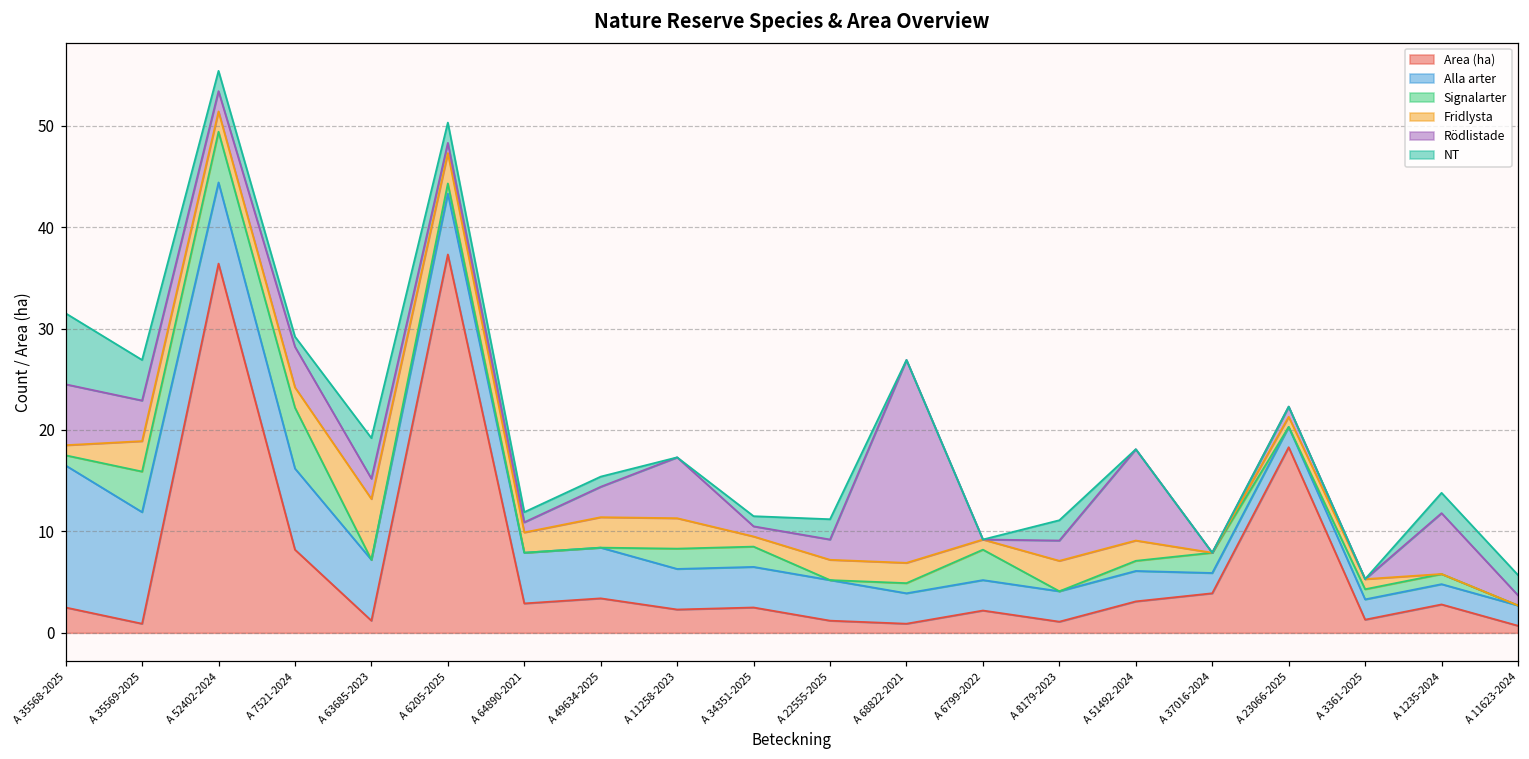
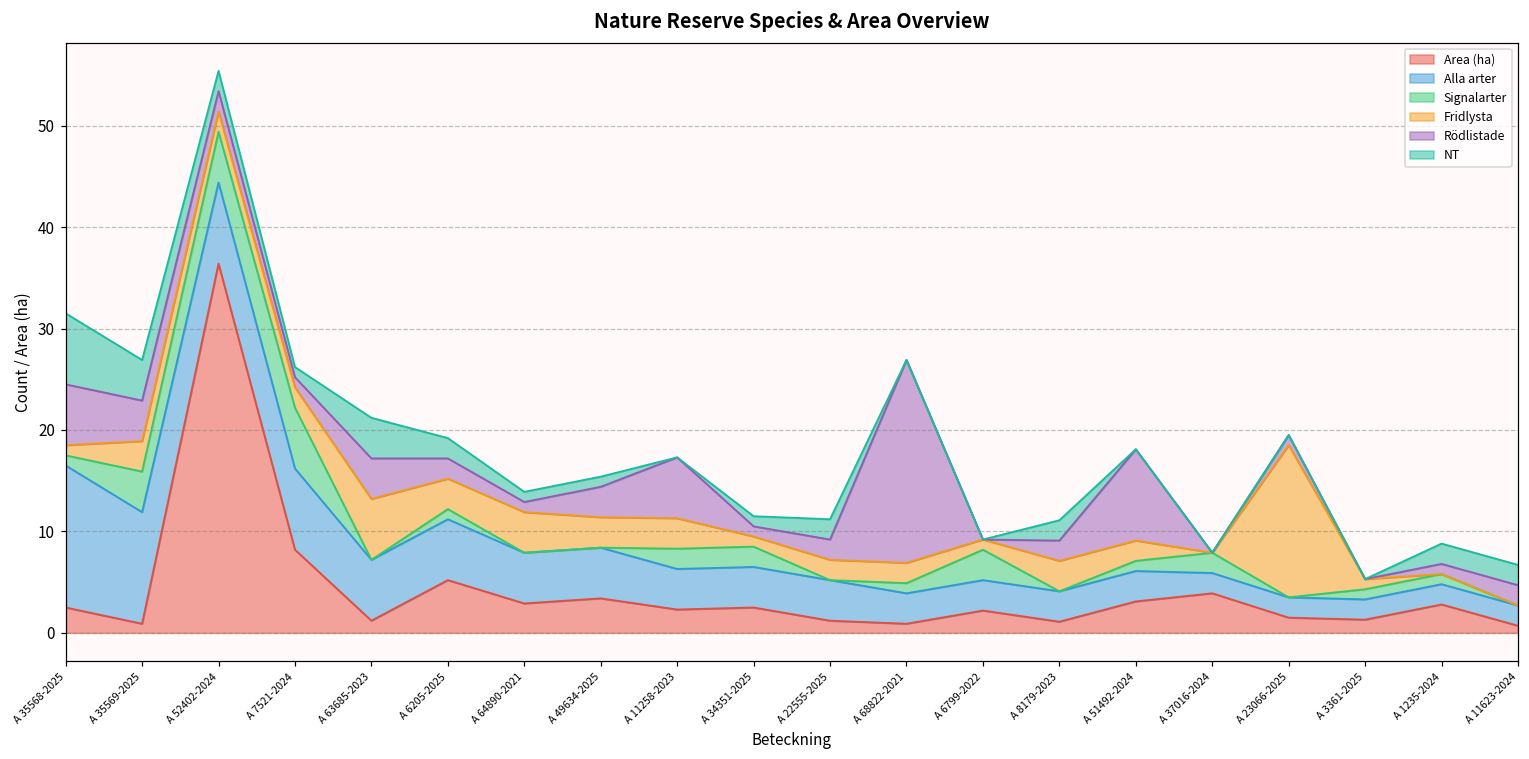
Rödlistade, A 7521-2024: 4 -> 1
Rödlistade, A 63685-2023: 2 -> 4
Area (ha), A 6205-2025: 37 -> 5
Rödlistade, A 6205-2025: 1 -> 2
Fridlysta, A 64890-2021: 2 -> 4
Area (ha), A 23066-2025: 18 -> 2
Fridlysta, A 23066-2025: 1 -> 15
Rödlistade, A 1235-2024: 6 -> 1
Rödlistade, A 11623-2024: 1 -> 2
